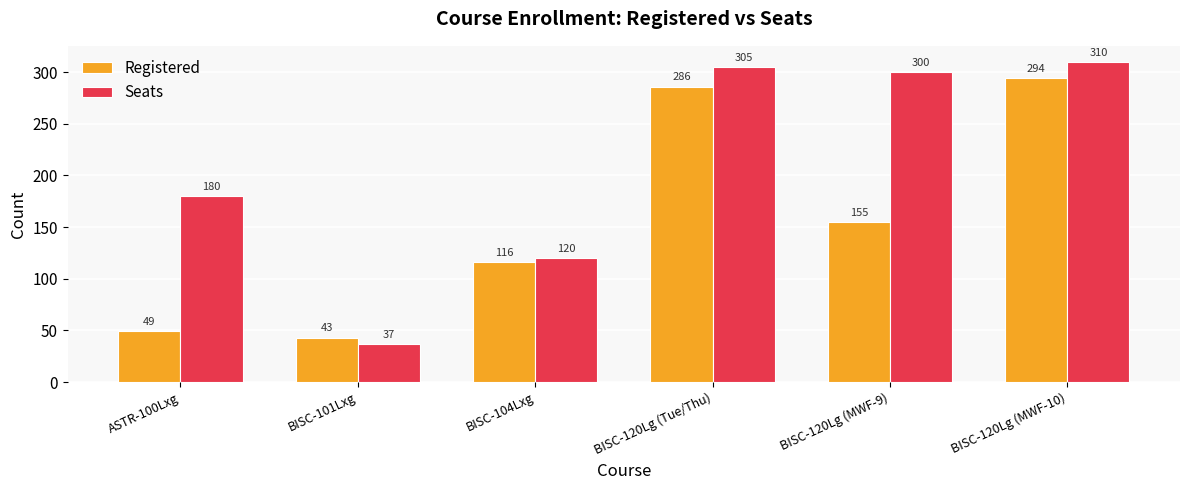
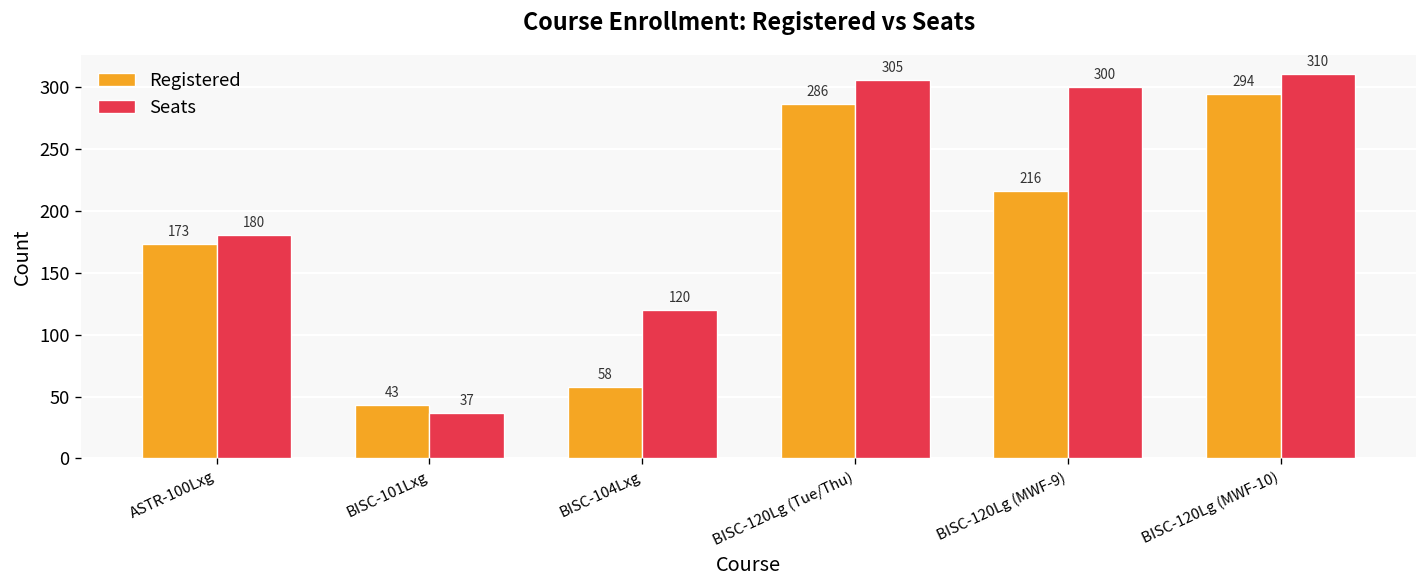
Registered, ASTR-100Lxg: 49 -> 173
Registered, BISC-104Lxg: 116 -> 58
Registered, BISC-120Lg (MWF-9): 155 -> 216
